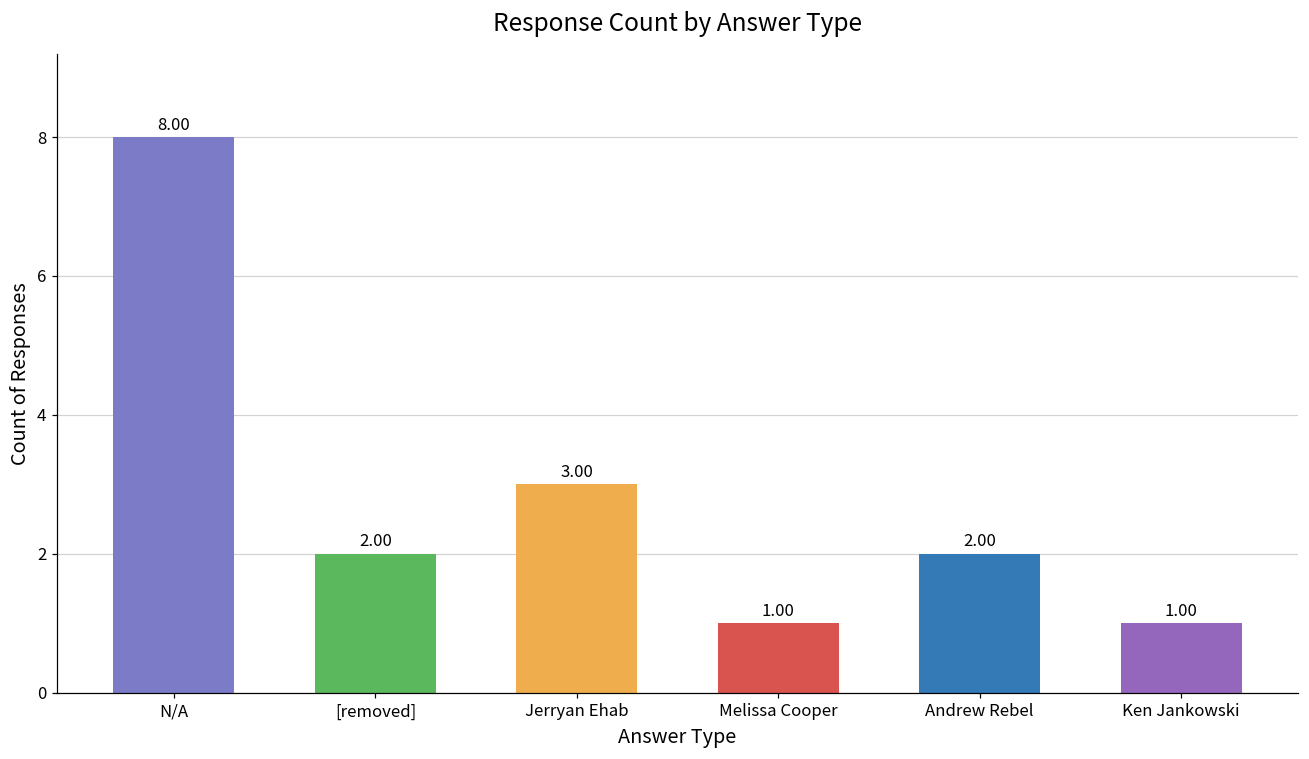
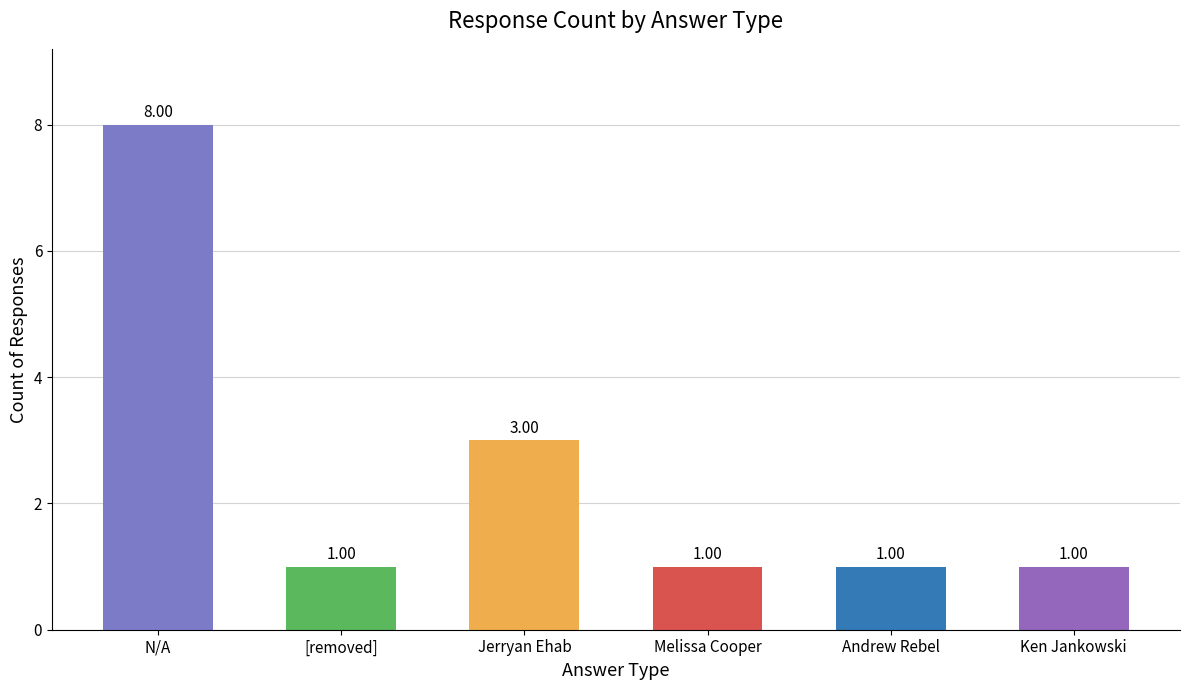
[removed]: 2.00 -> 1.00
Andrew Rebel: 2.00 -> 1.00
